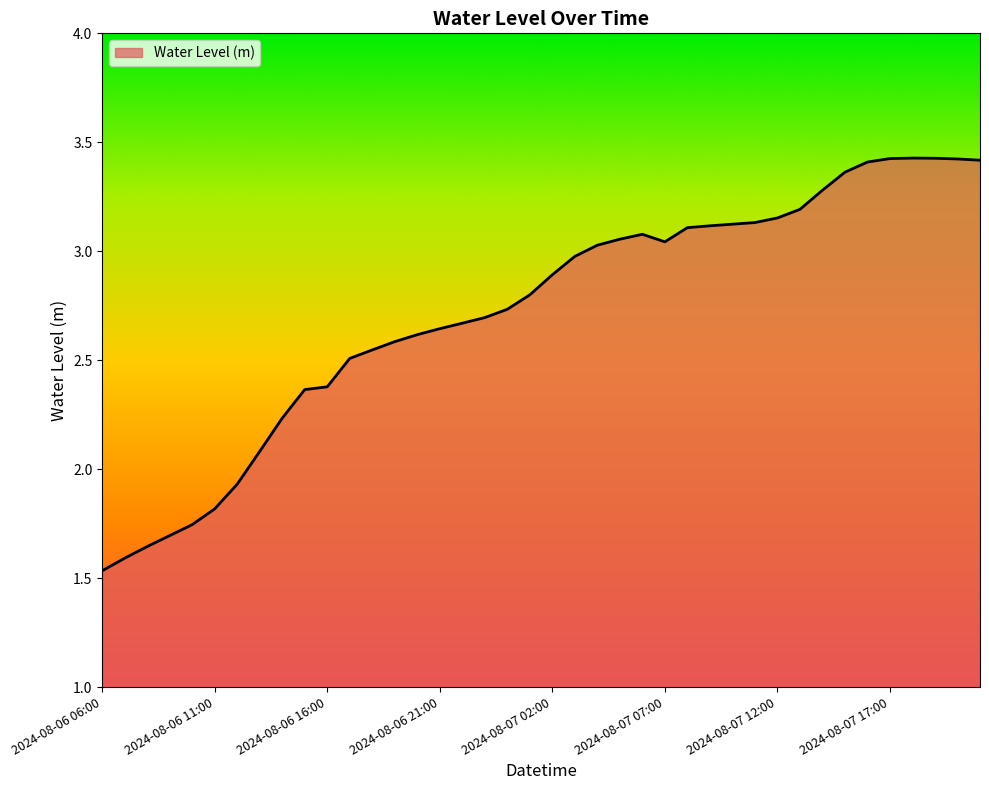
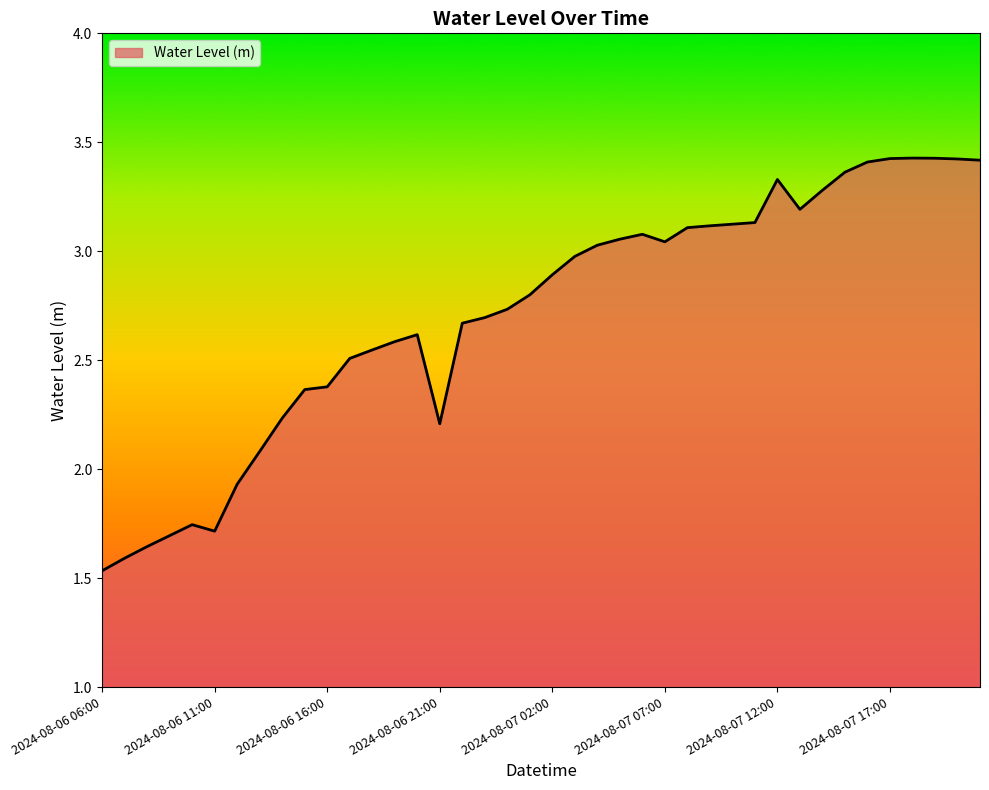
2024-08-06 11:00: 1.82 -> 1.72
2024-08-06 21:00: 2.64 -> 2.21
2024-08-07 12:00: 3.15 -> 3.33
